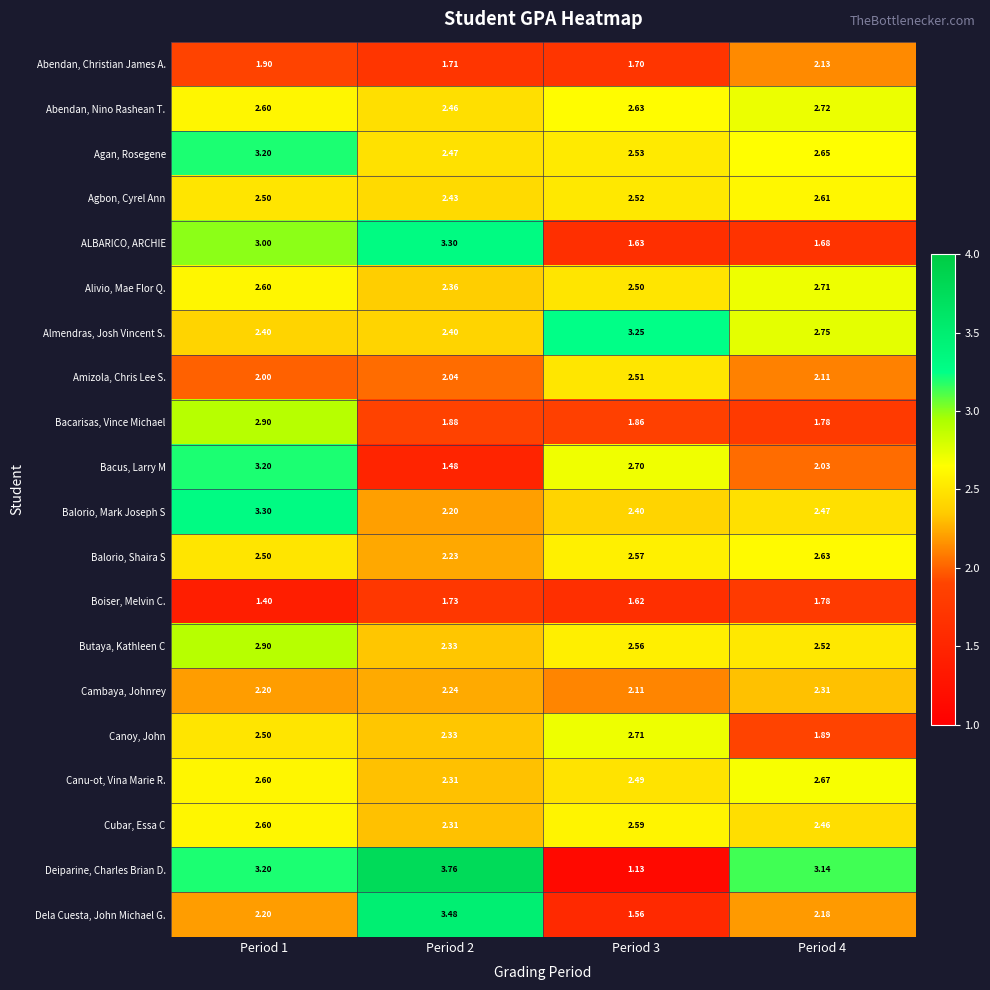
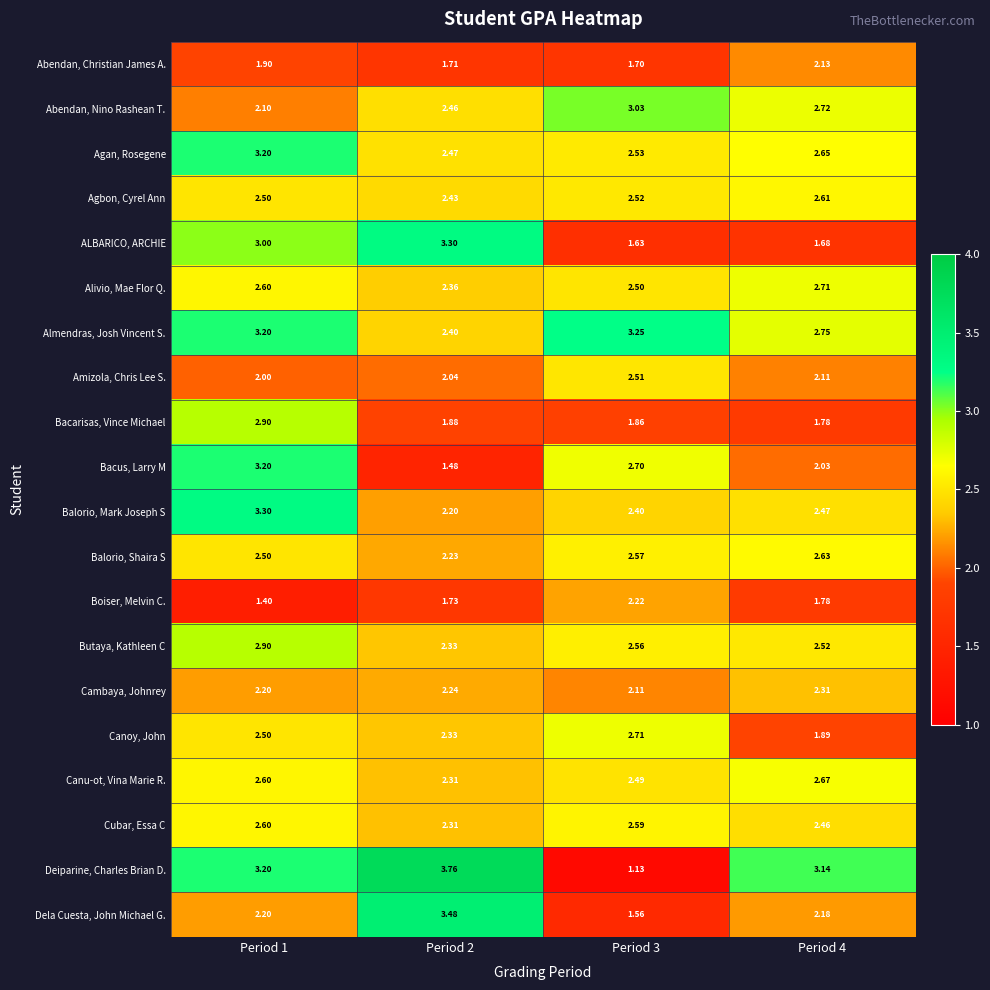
Abendan, Nino Rashean T., Period 1: 2.60 -> 2.10
Abendan, Nino Rashean T., Period 3: 2.63 -> 3.03
Almendras, Josh Vincent S., Period 1: 2.40 -> 3.20
Boiser, Melvin C., Period 3: 1.62 -> 2.22
